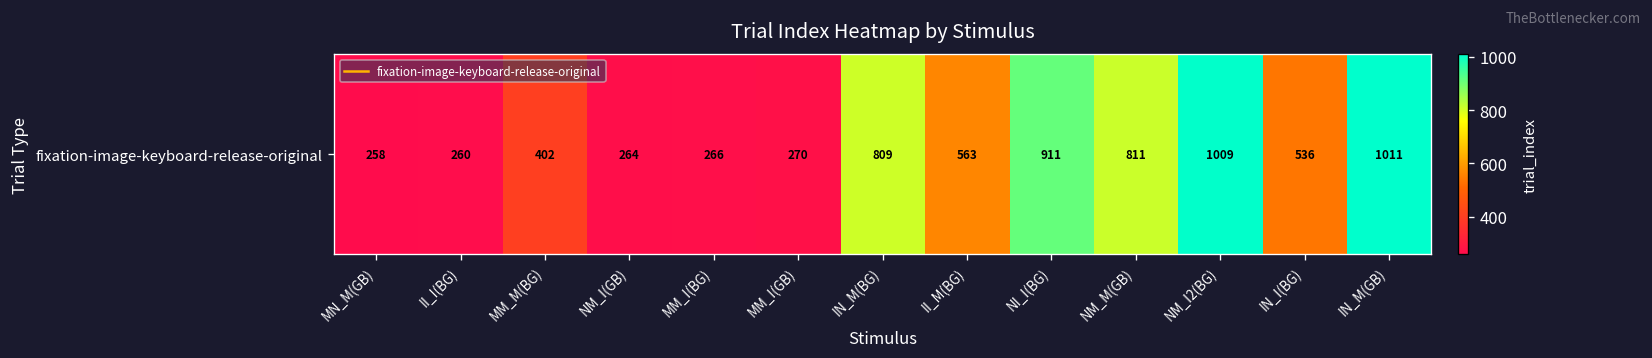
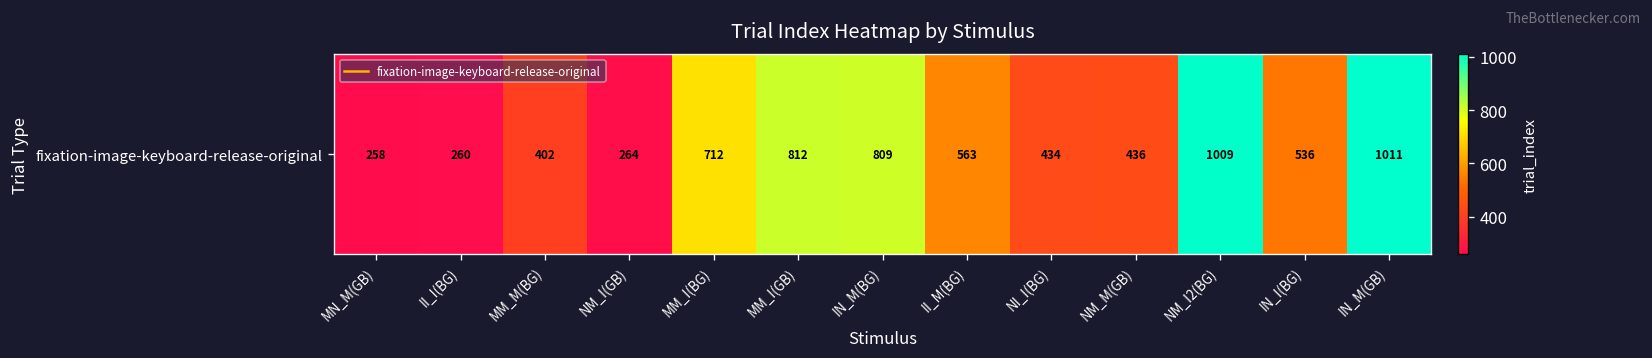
fixation-image-keyboard-release-original, MM_I(BG): 266 -> 712
fixation-image-keyboard-release-original, MM_I(GB): 270 -> 812
fixation-image-keyboard-release-original, NI_I(BG): 911 -> 434
fixation-image-keyboard-release-original, NM_M(GB): 811 -> 436
